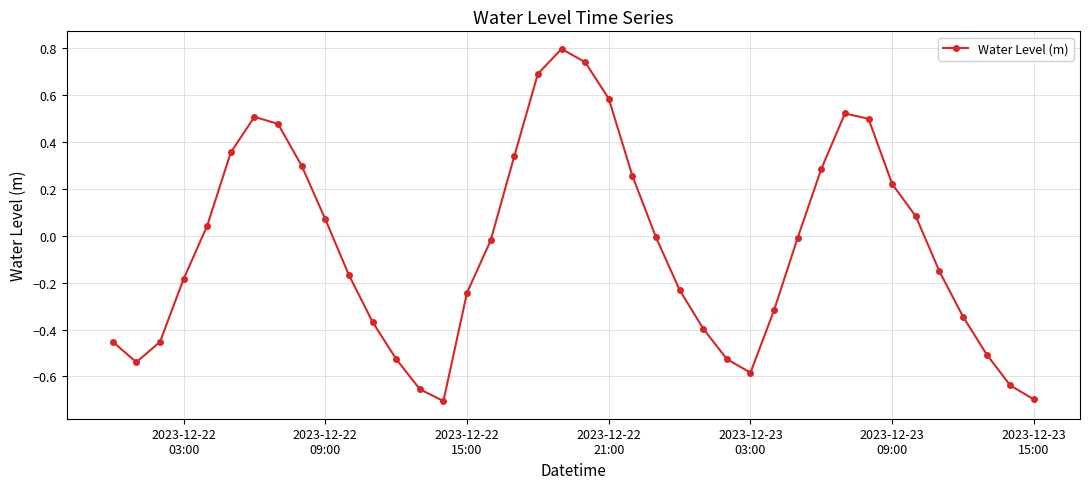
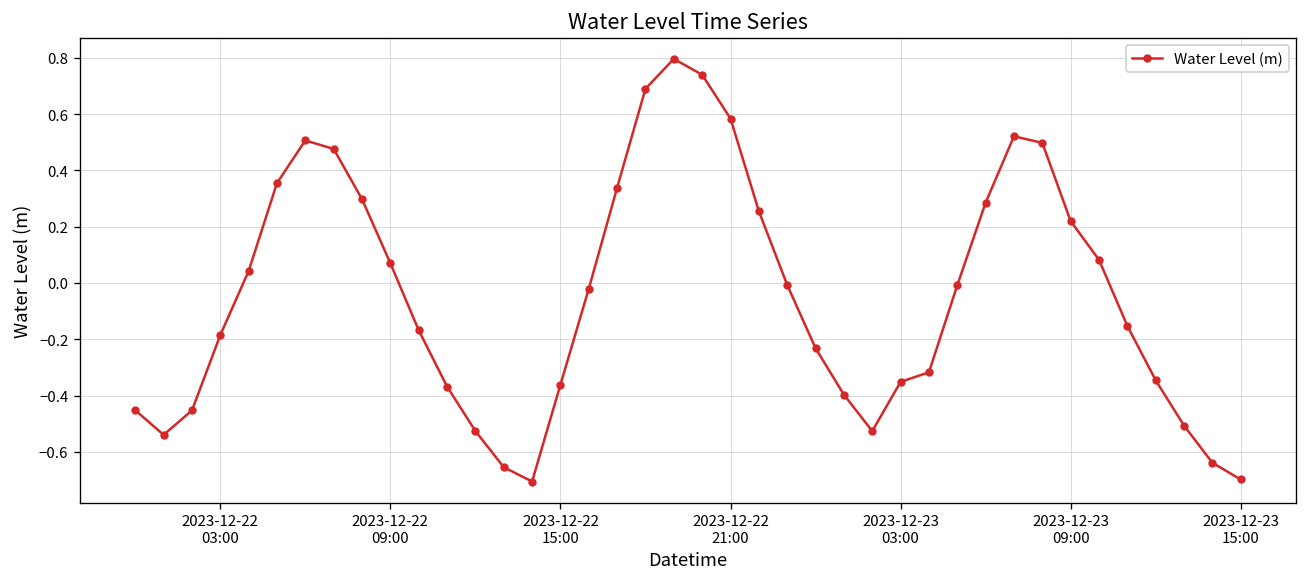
2023-12-22 15:00: -0.24 -> -0.36
2023-12-23 03:00: -0.58 -> -0.35
